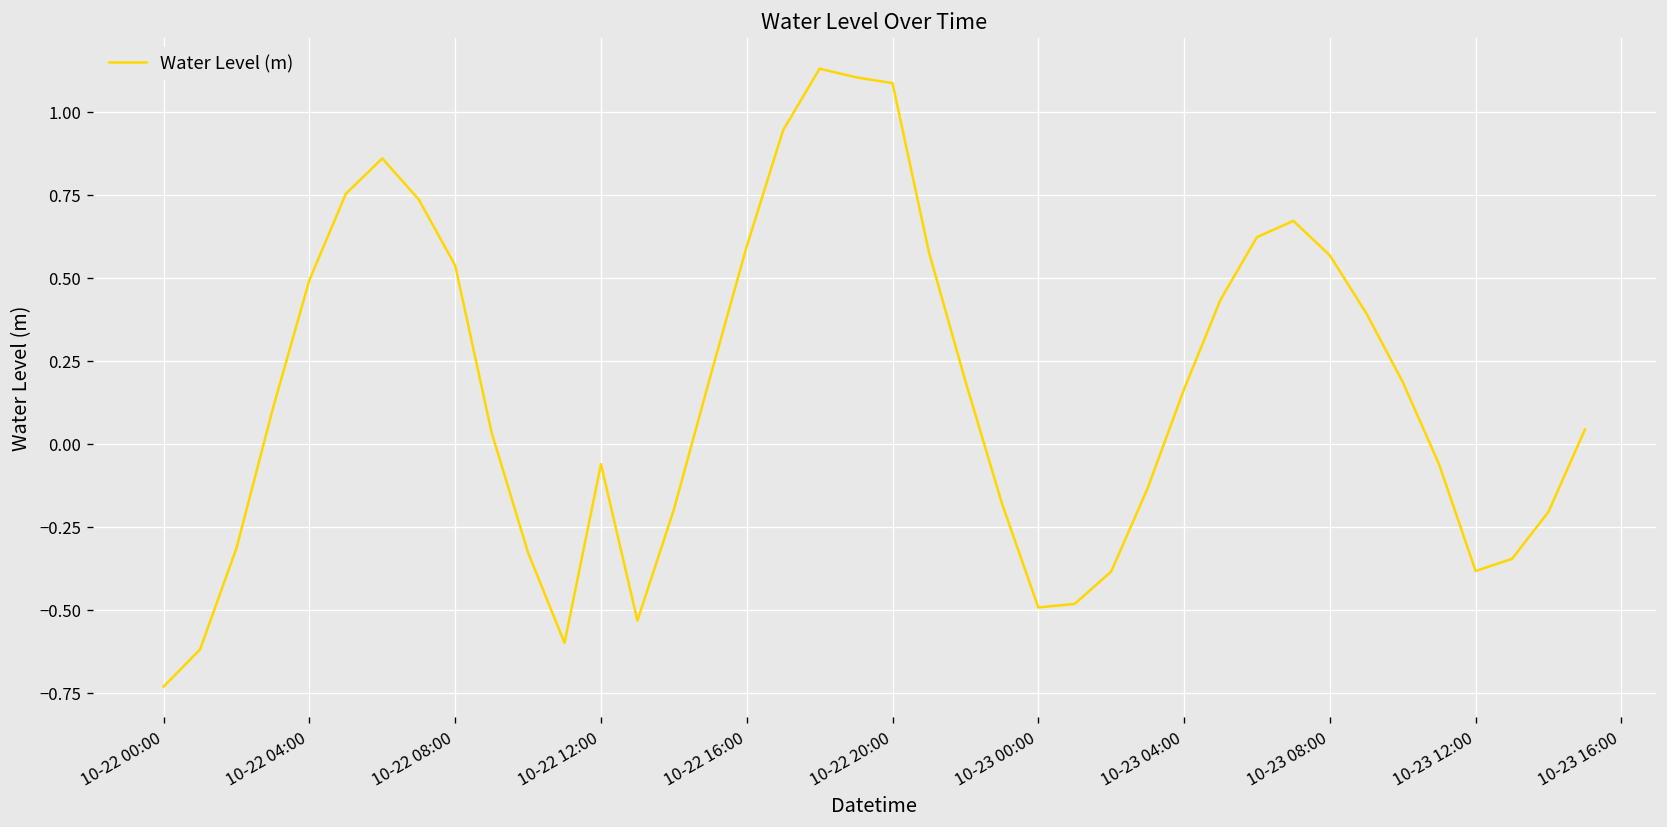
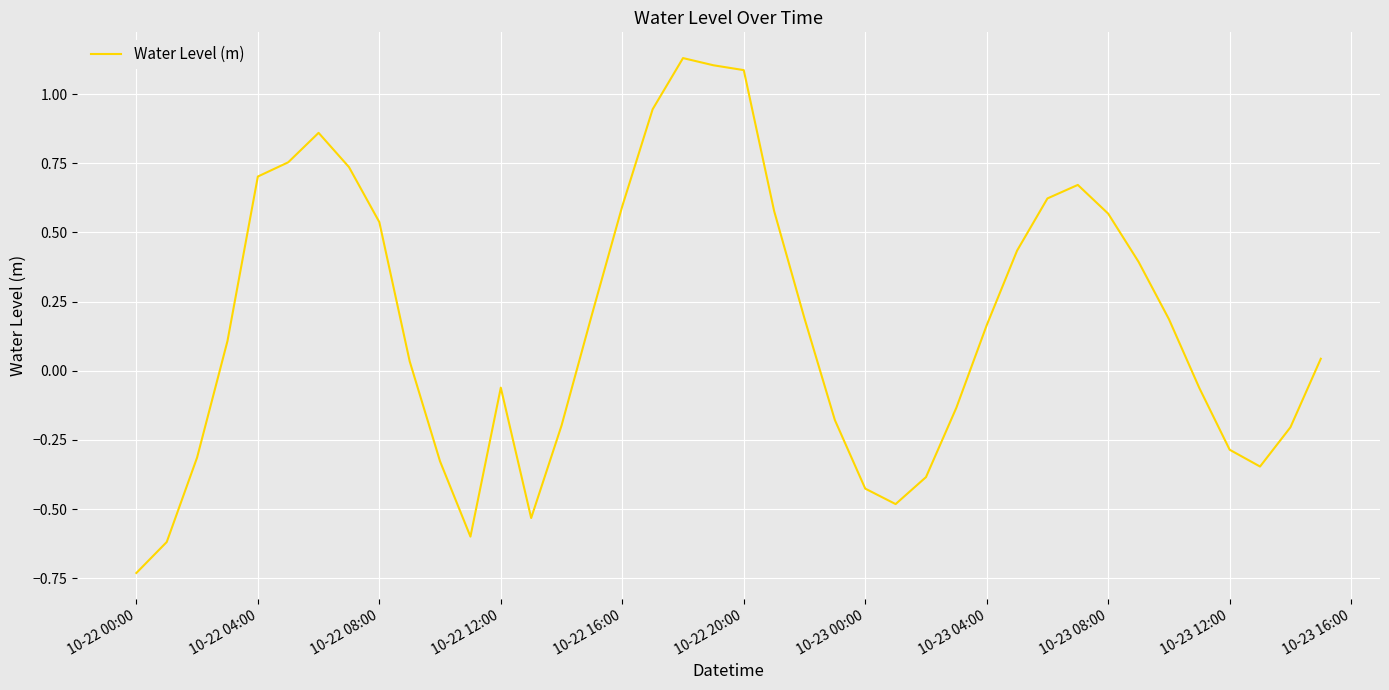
10-22 04:00: 0.49 -> 0.70
10-23 00:00: -0.49 -> -0.43
10-23 12:00: -0.38 -> -0.29
